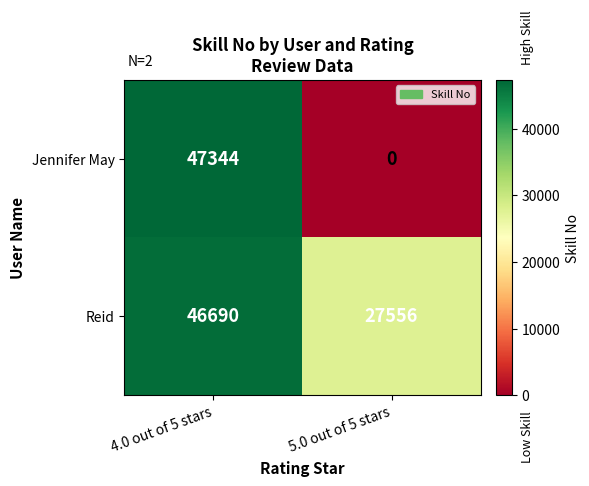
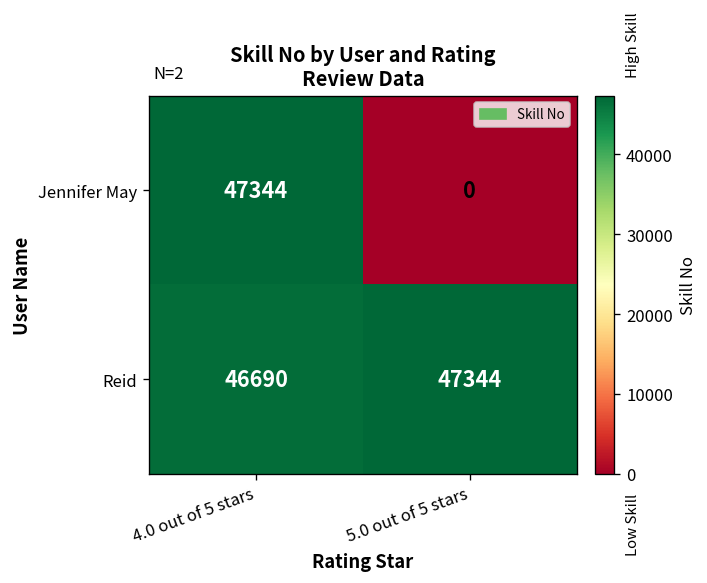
Reid, 5.0 out of 5 stars: 27556 -> 47344
